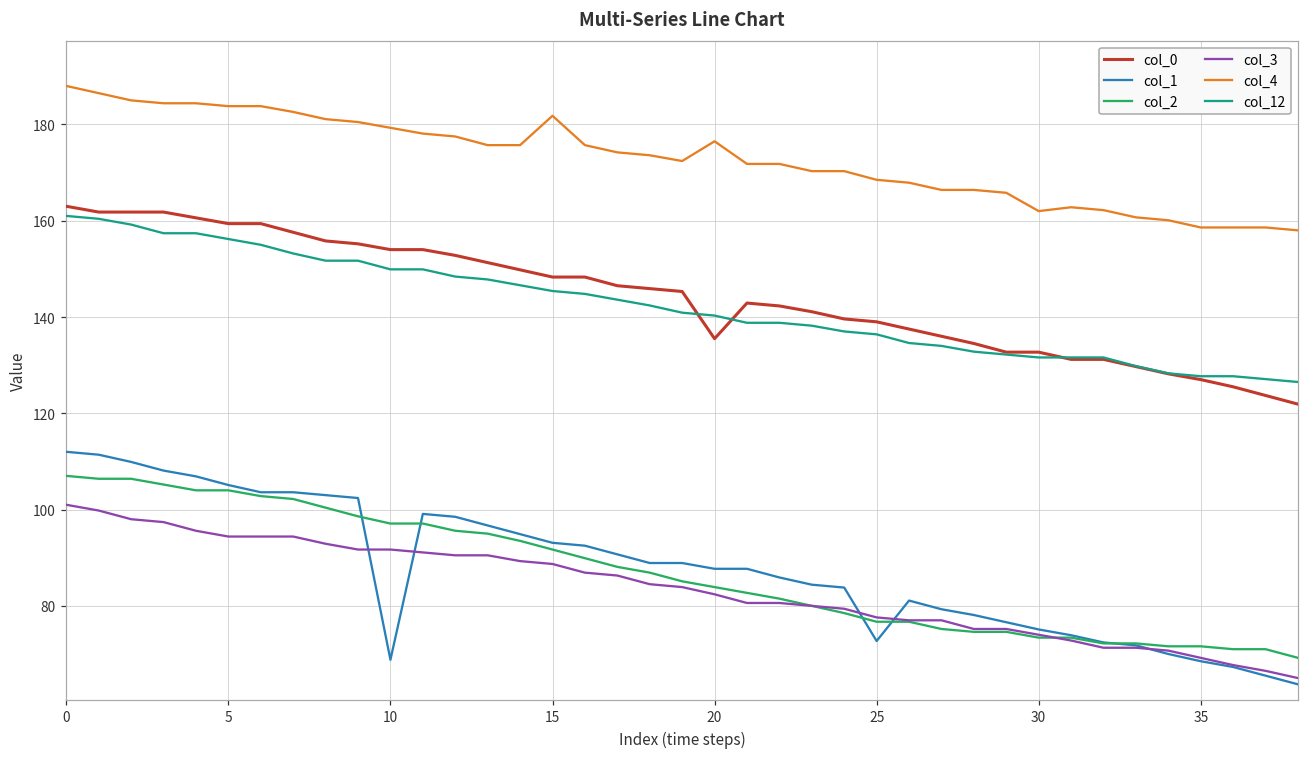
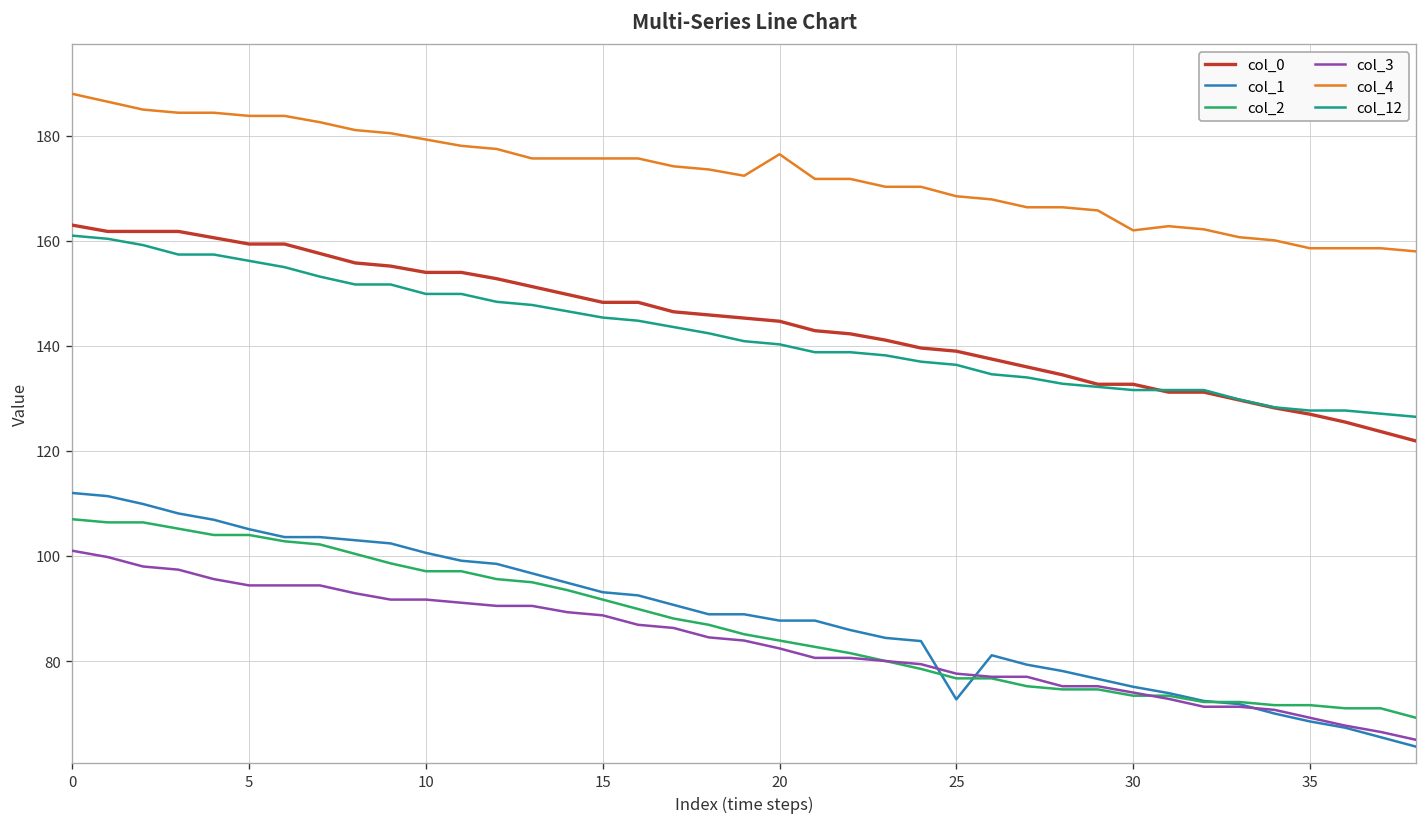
col_1, 10: 69 -> 101
col_4, 15: 182 -> 176
col_0, 20: 136 -> 145
